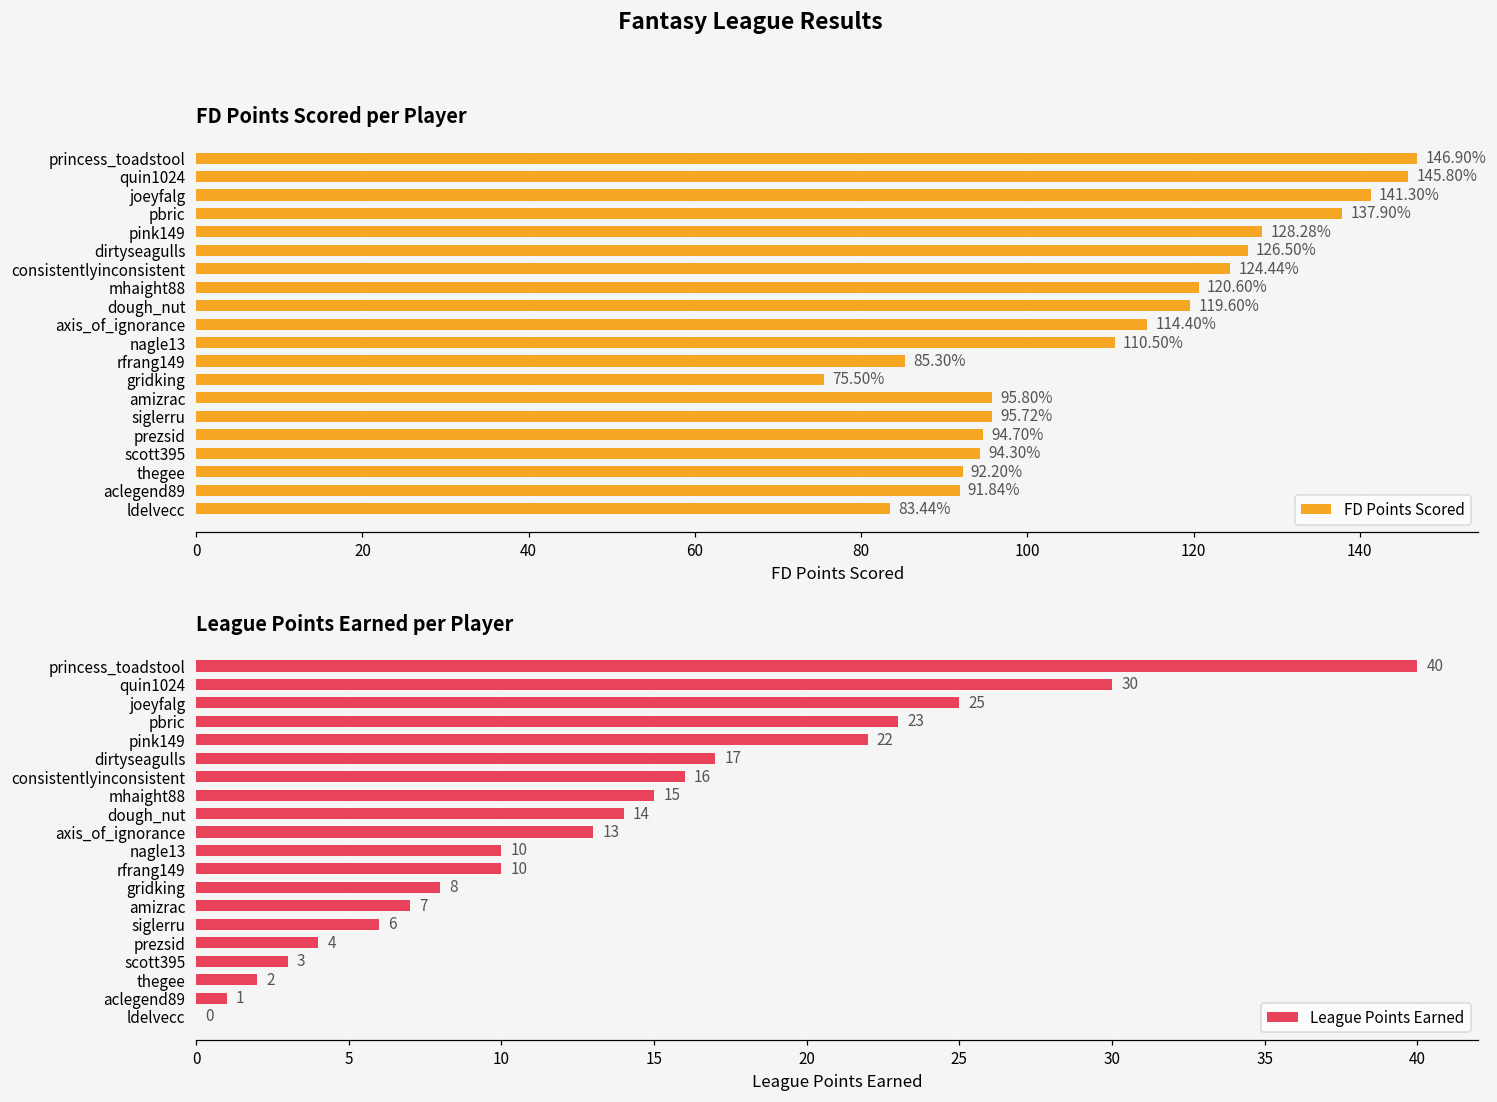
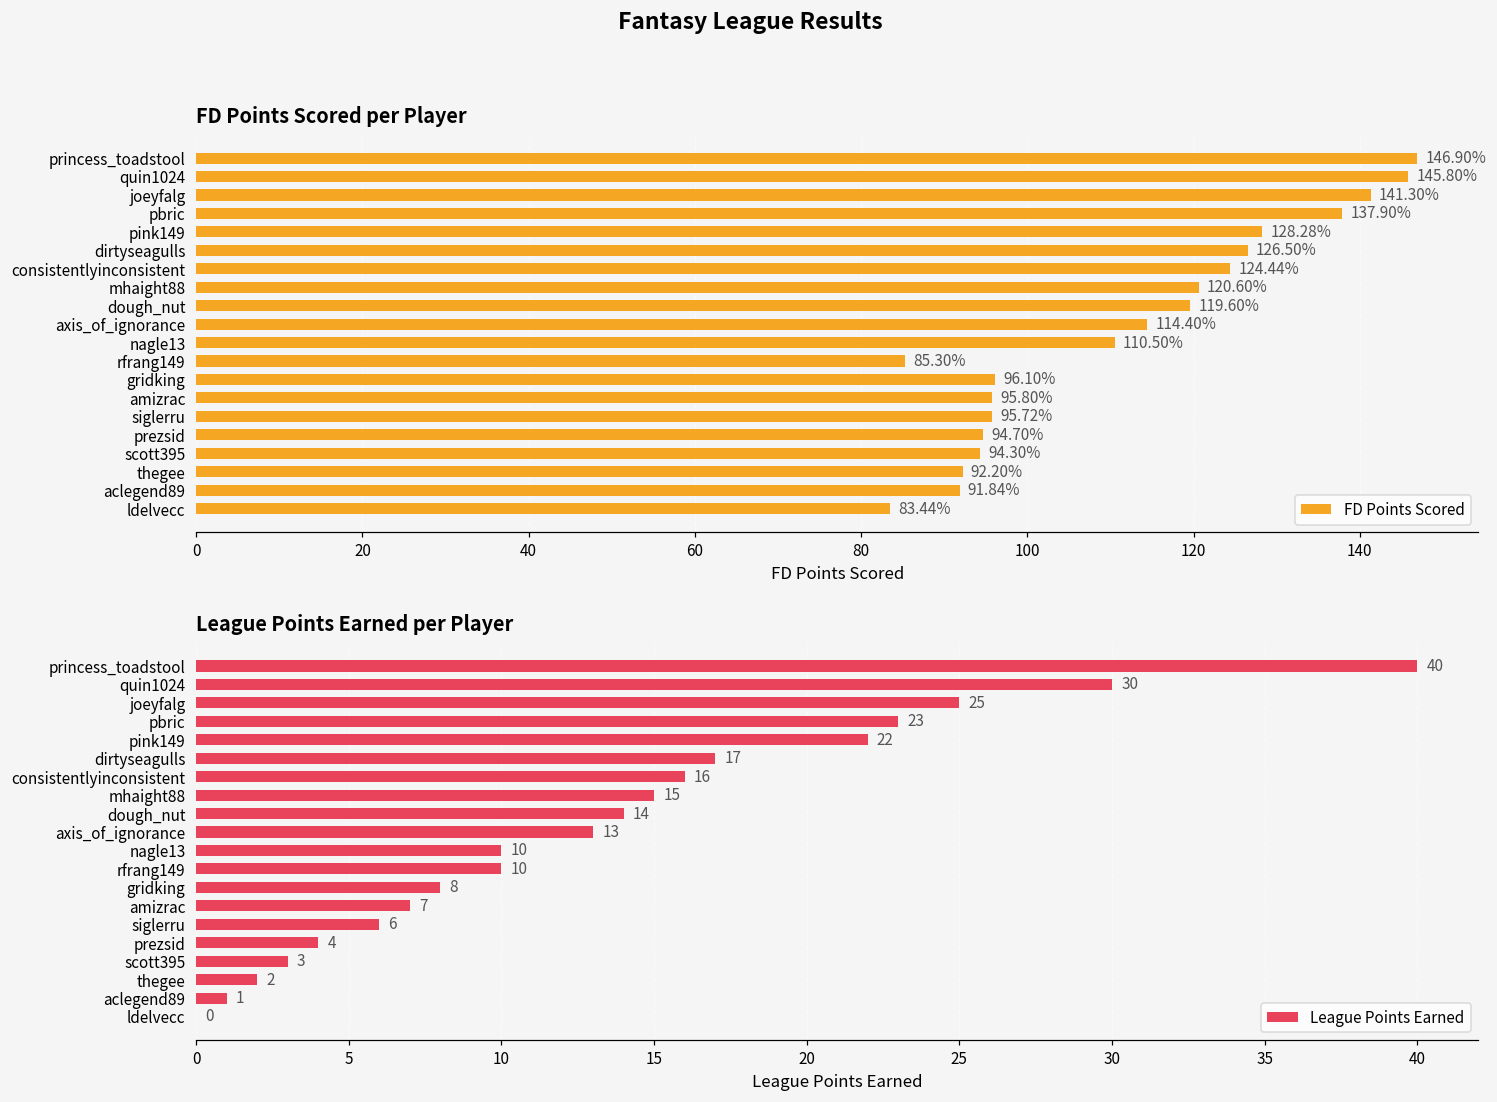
FD Points Scored per Player, gridking: 75.50% -> 96.10%
